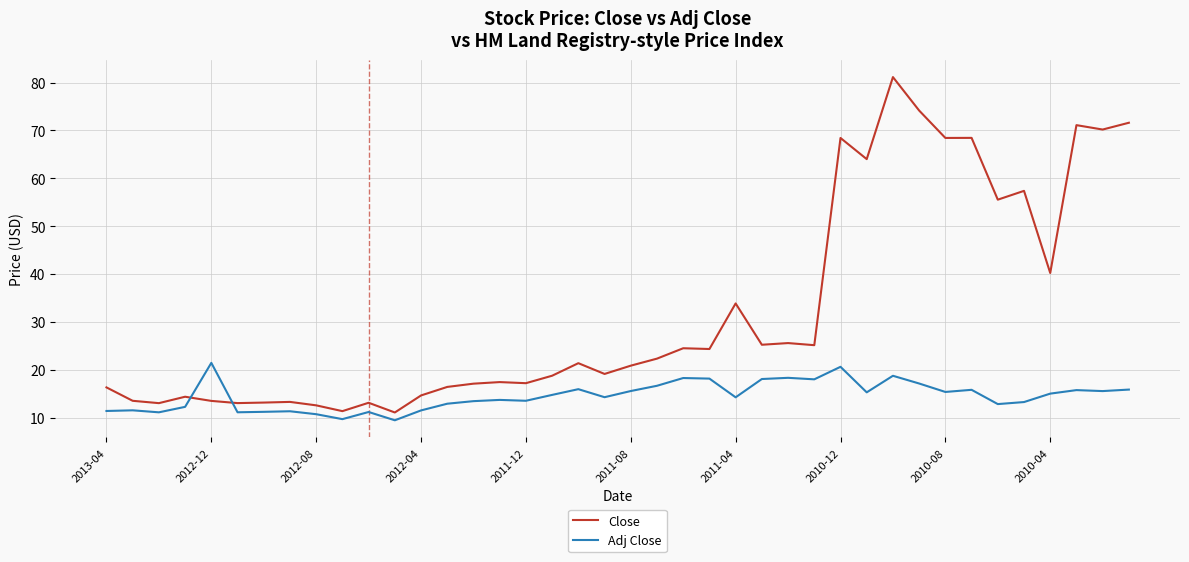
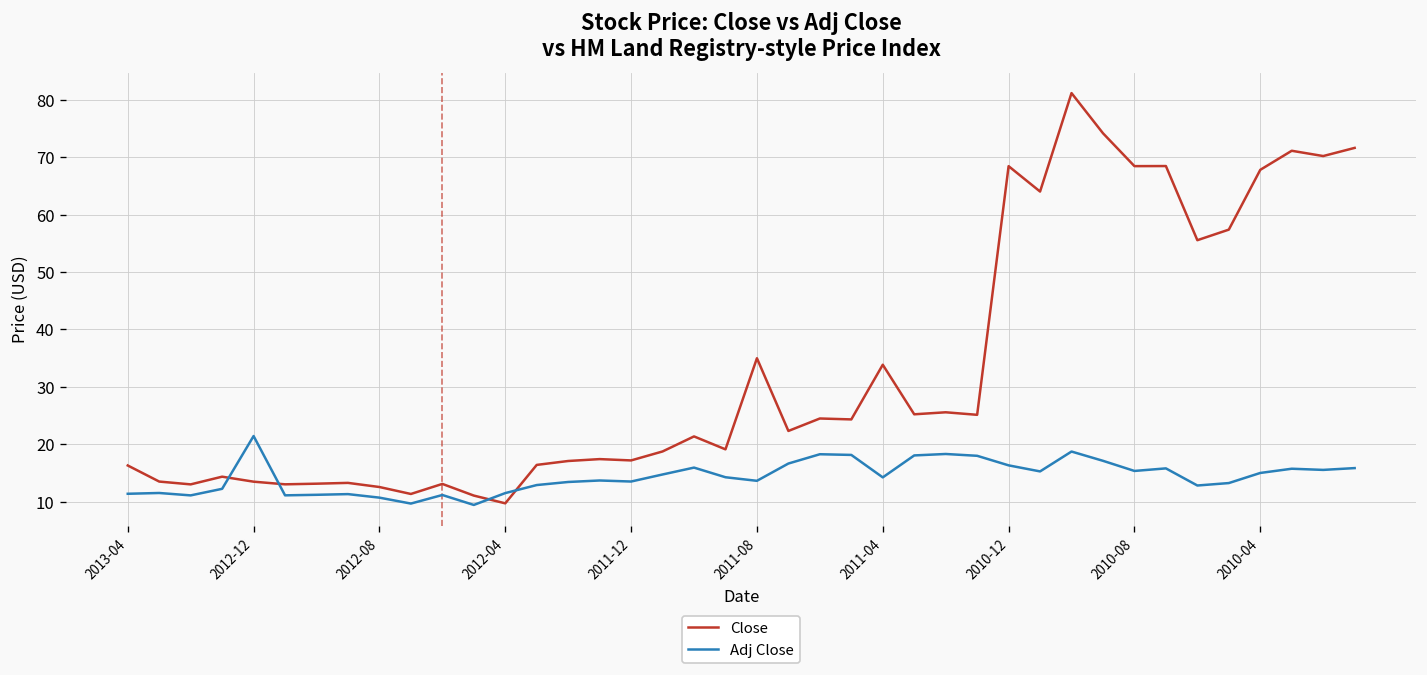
Close, 2012-04: 15 -> 10
Close, 2011-08: 21 -> 35
Adj Close, 2011-08: 16 -> 14
Adj Close, 2010-12: 21 -> 16
Close, 2010-04: 40 -> 68
